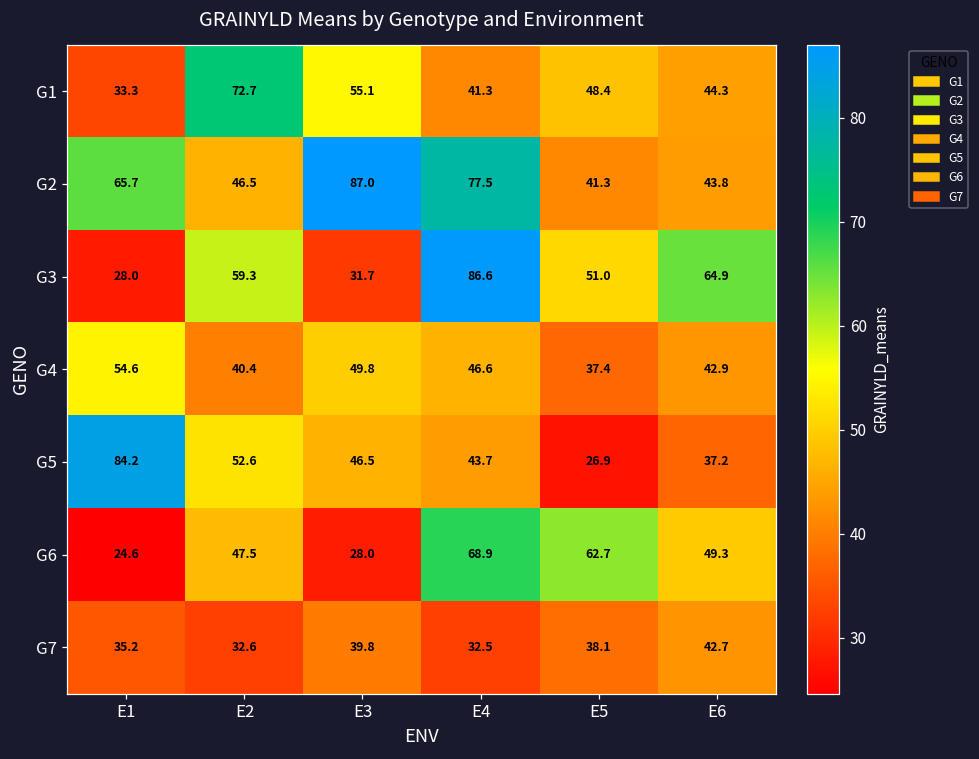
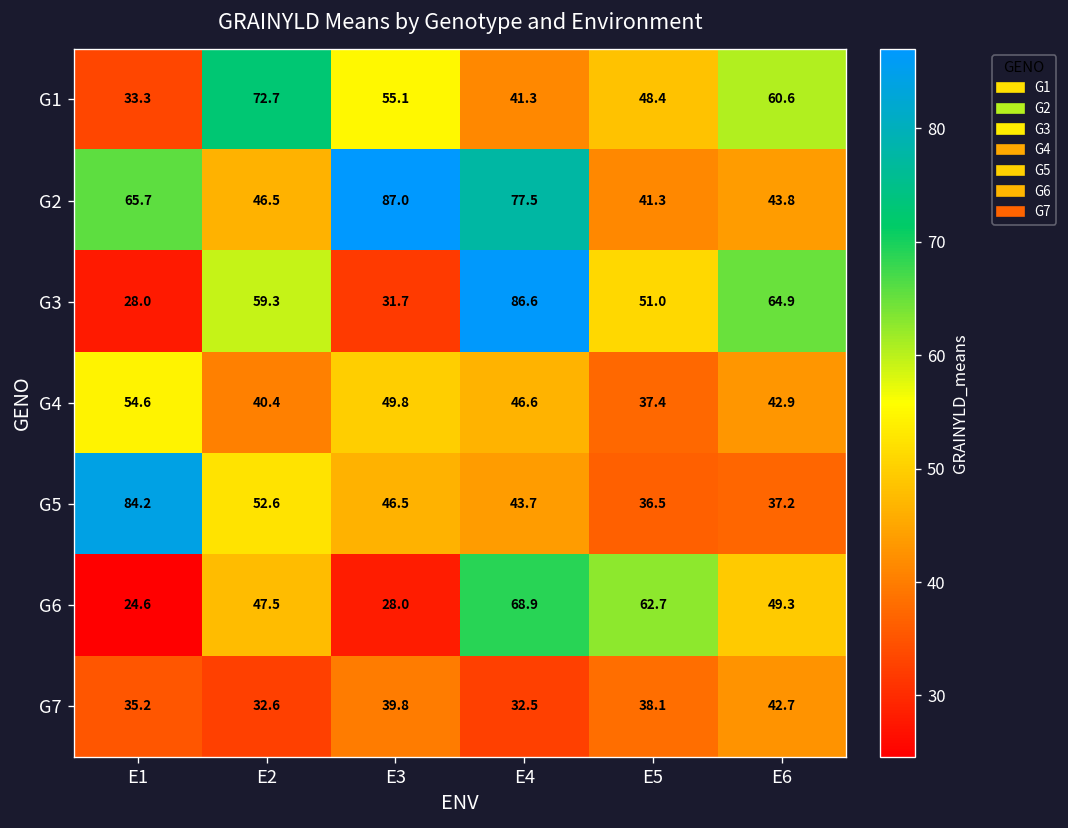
G1, E6: 44.3 -> 60.6
G5, E5: 26.9 -> 36.5
